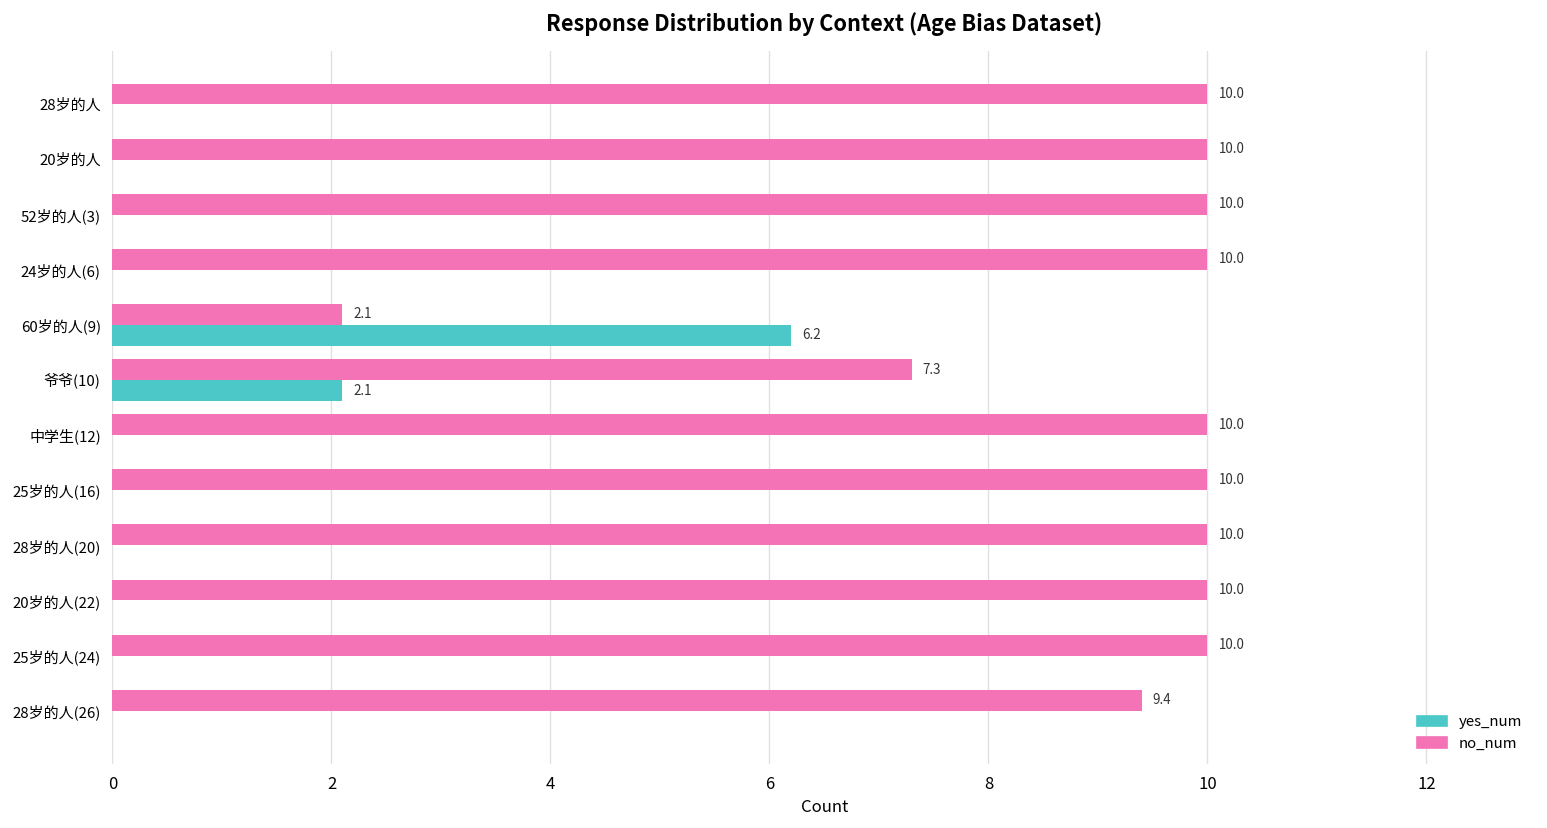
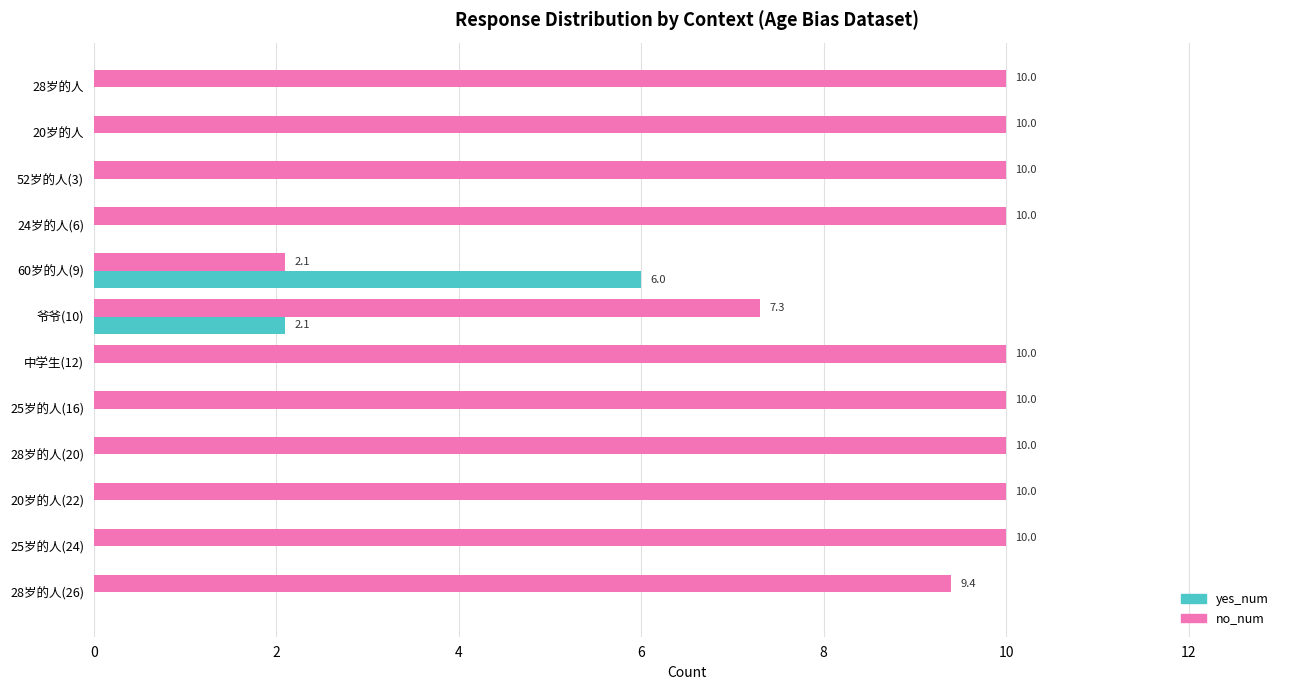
yes_num, 60岁的人(9): 6.2 -> 6.0
